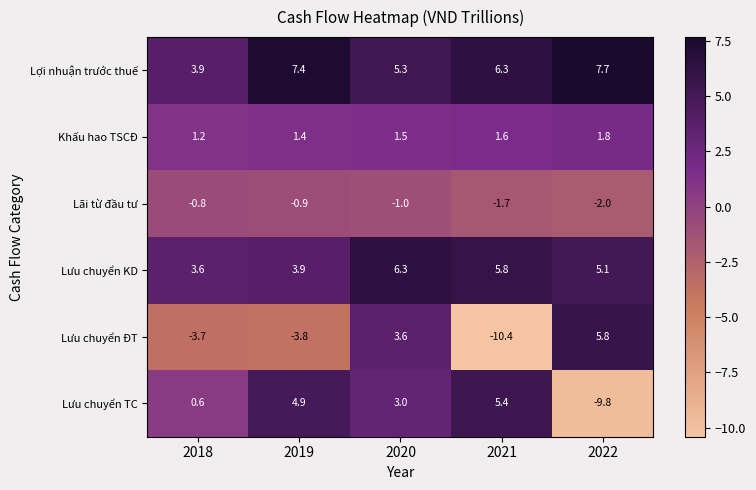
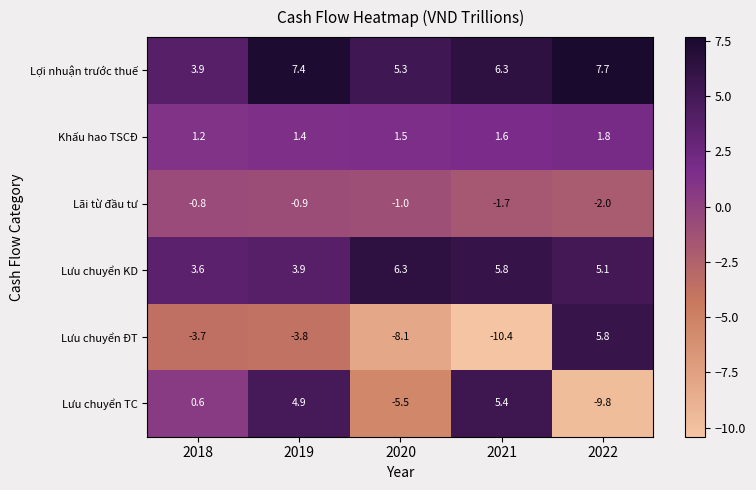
Lưu chuyển ĐT, 2020: 3.6 -> -8.1
Lưu chuyển TC, 2020: 3.0 -> -5.5
